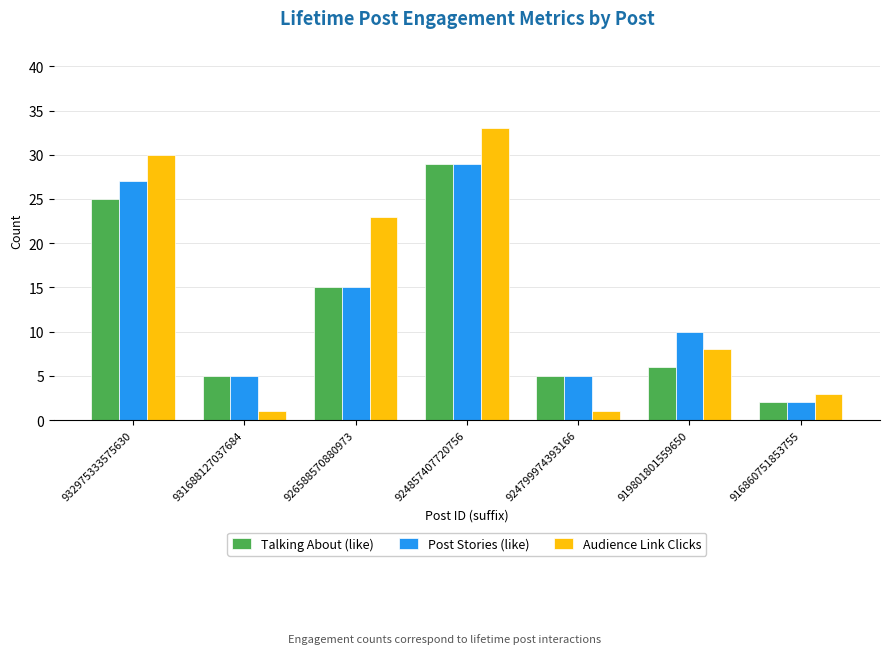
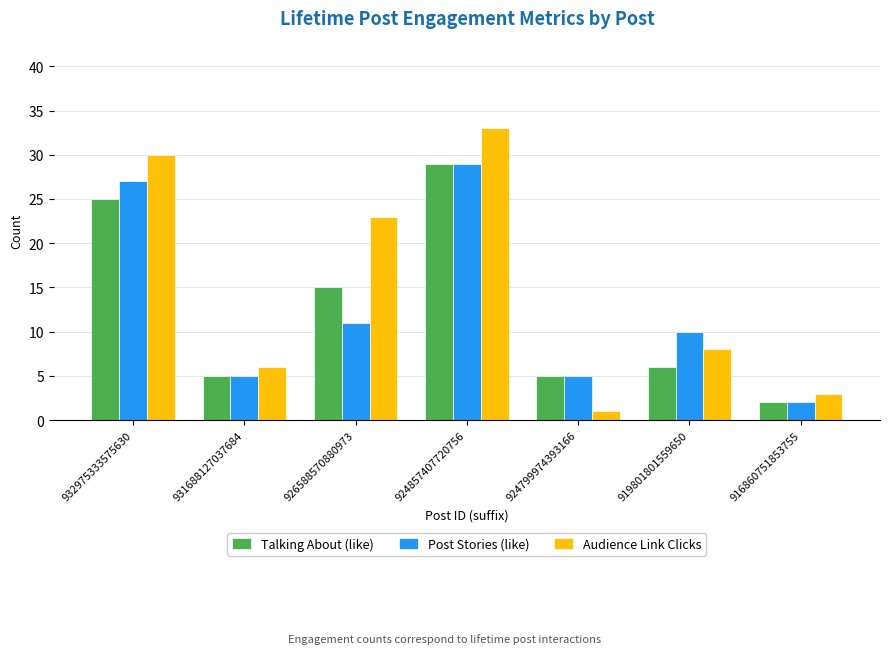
Audience Link Clicks, 931688127037684: 1 -> 6
Post Stories (like), 926588570880973: 15 -> 11
